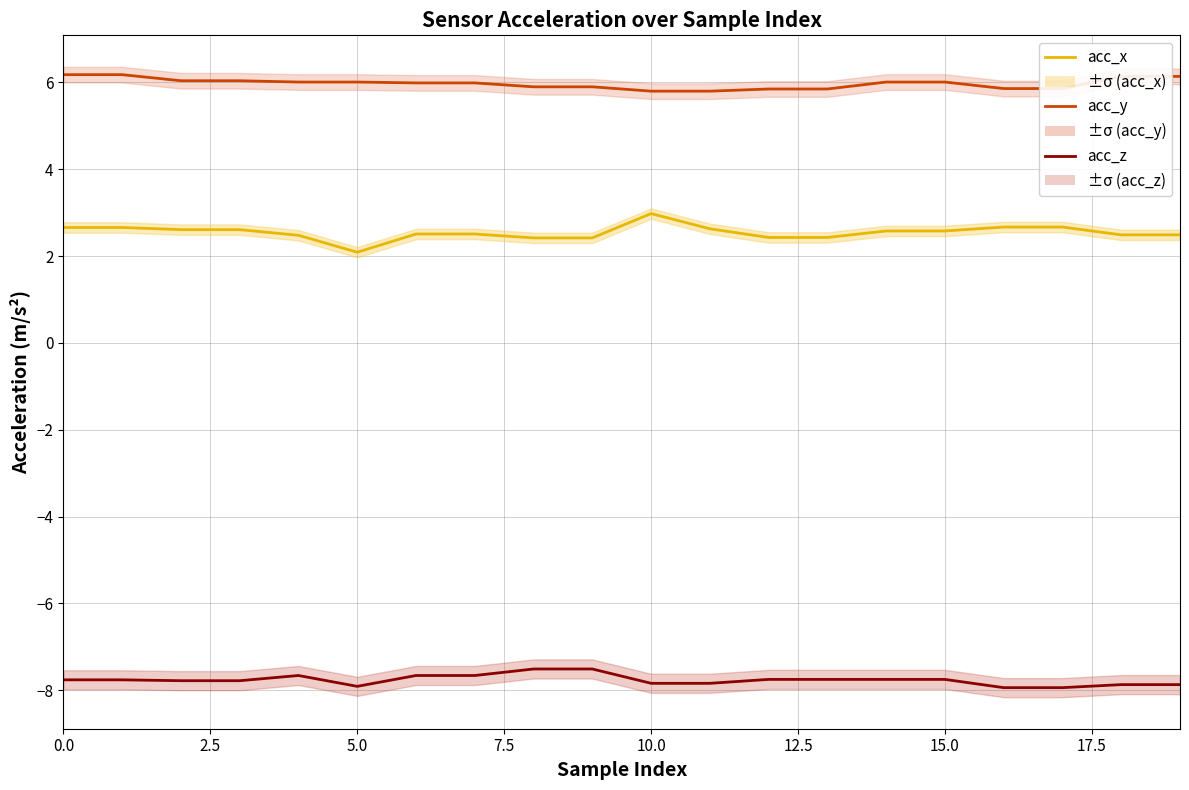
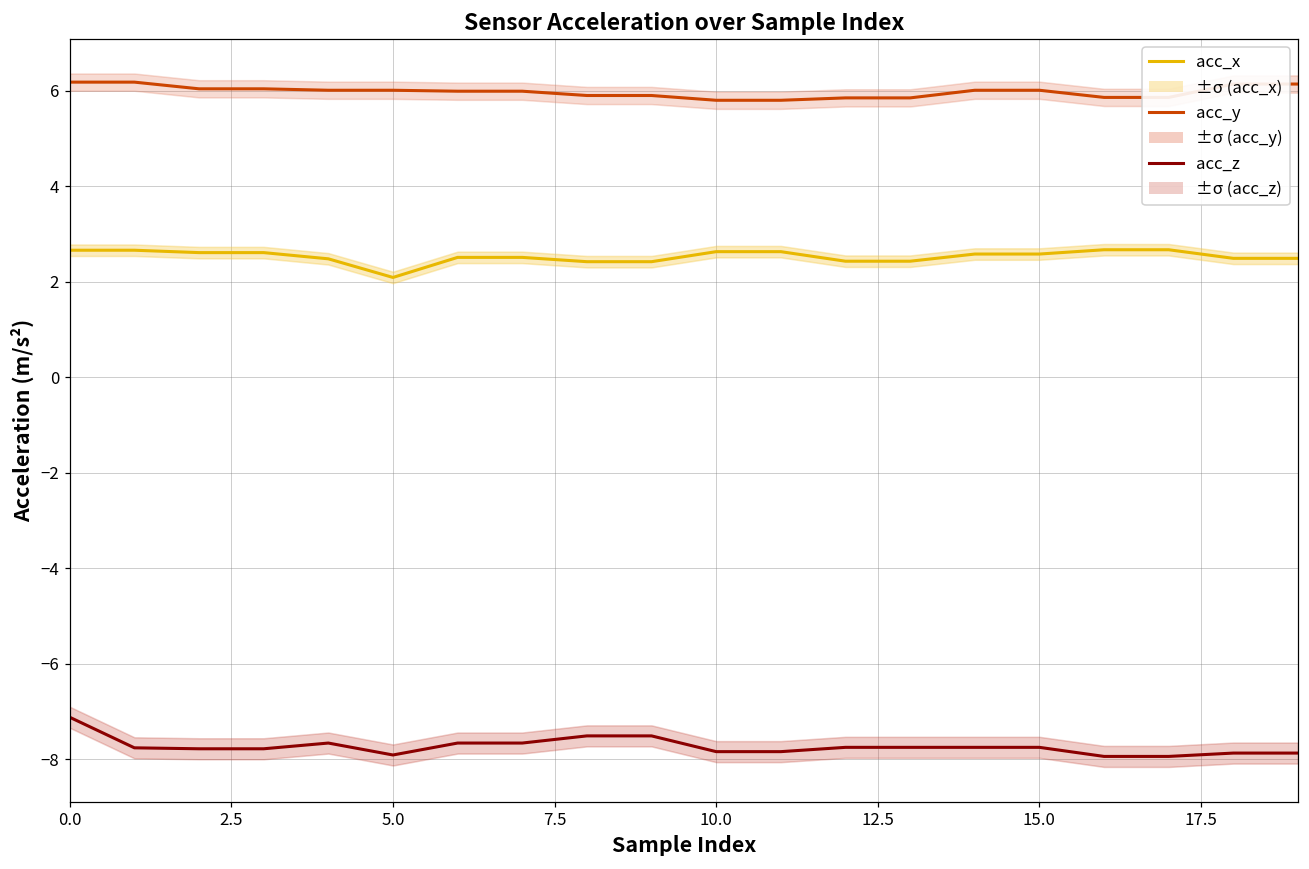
acc_z, 0.0: -7.8 -> -7.1
acc_x, 10.0: 3.0 -> 2.6
